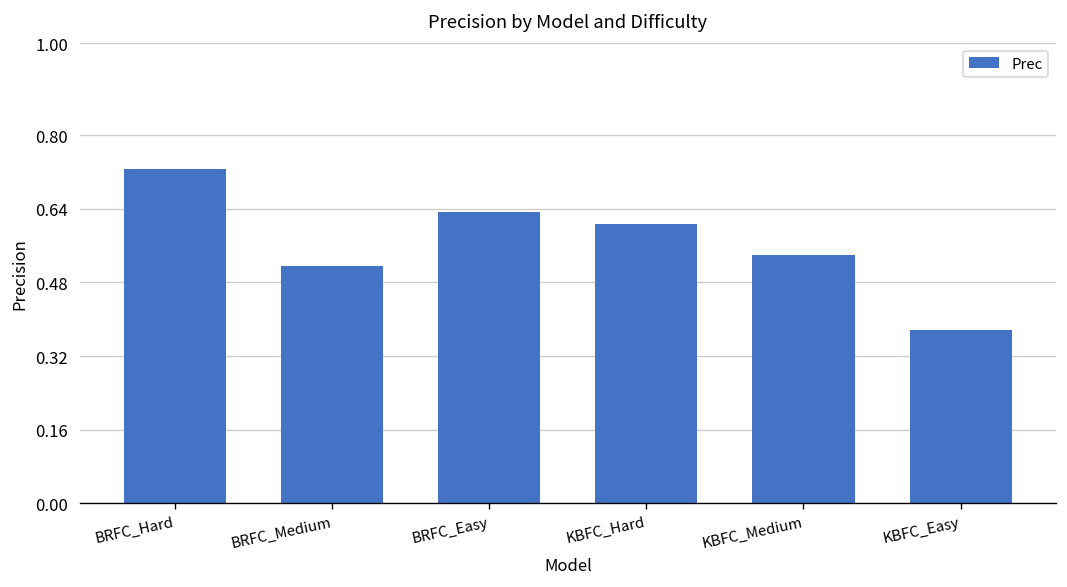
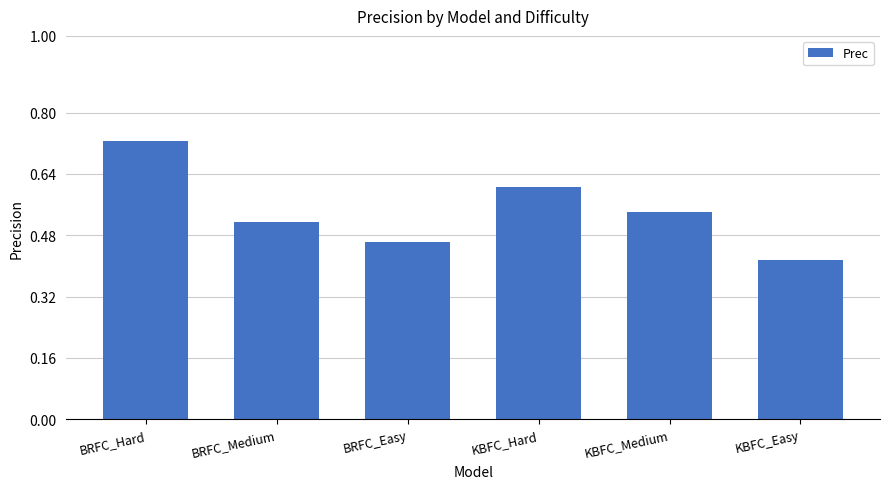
BRFC_Easy: 0.63 -> 0.46
KBFC_Easy: 0.38 -> 0.42
